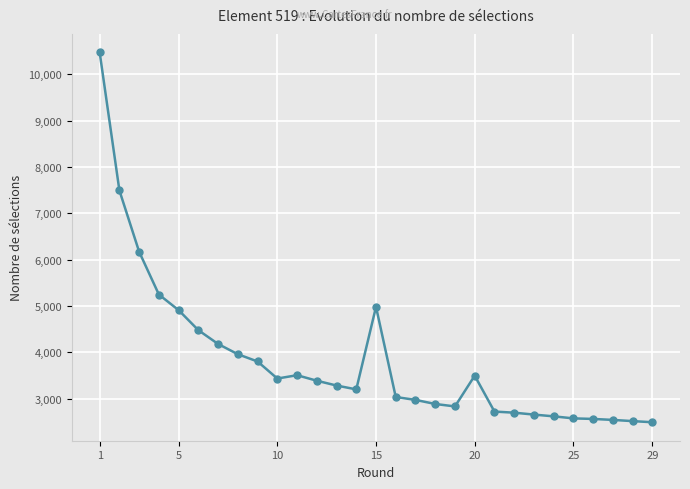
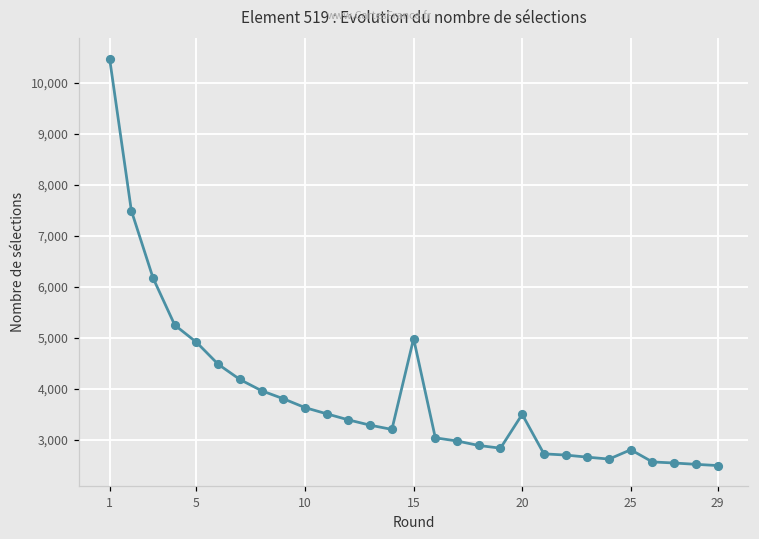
10: 3,400 -> 3,600
25: 2,600 -> 2,800
